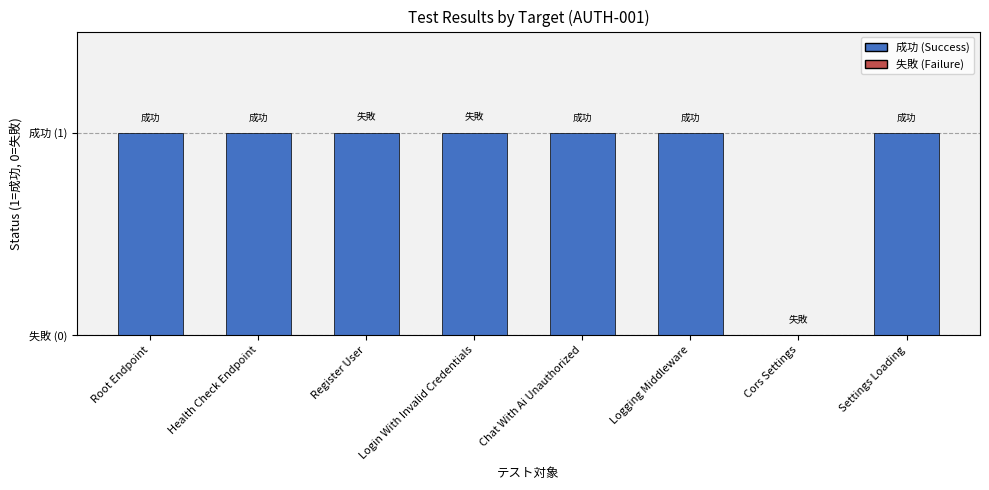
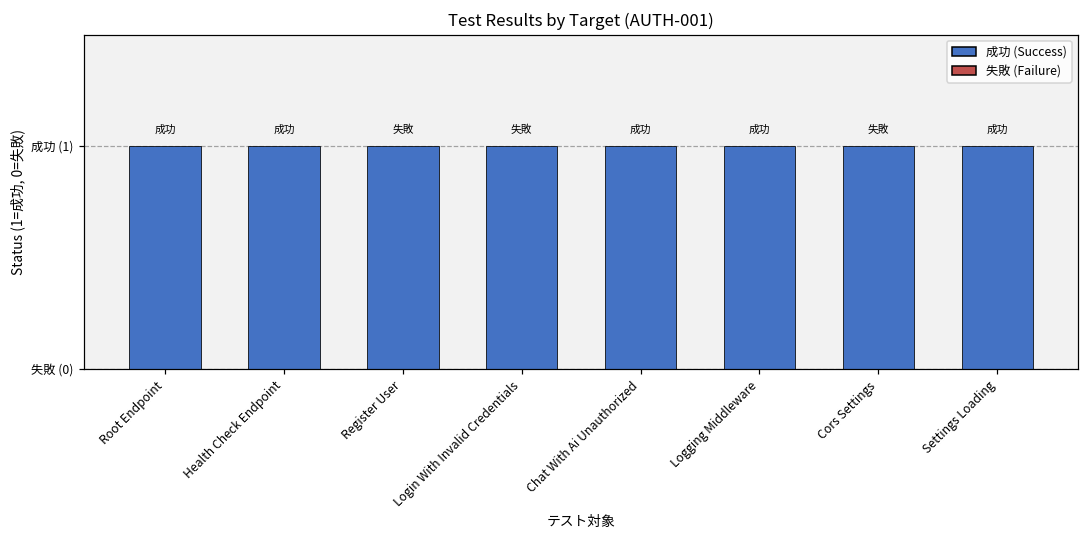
Cors Settings: 成功 (0) -> 成功 (1)
